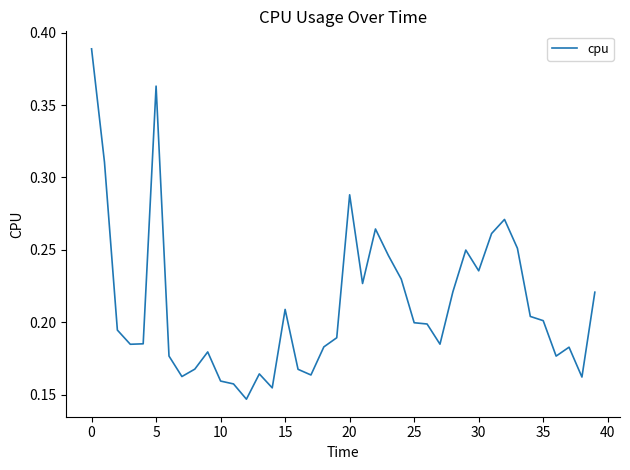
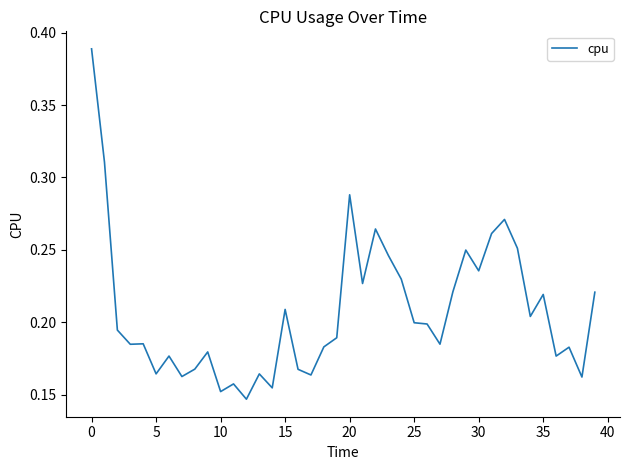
5: 0.363 -> 0.164
10: 0.159 -> 0.152
35: 0.201 -> 0.219
